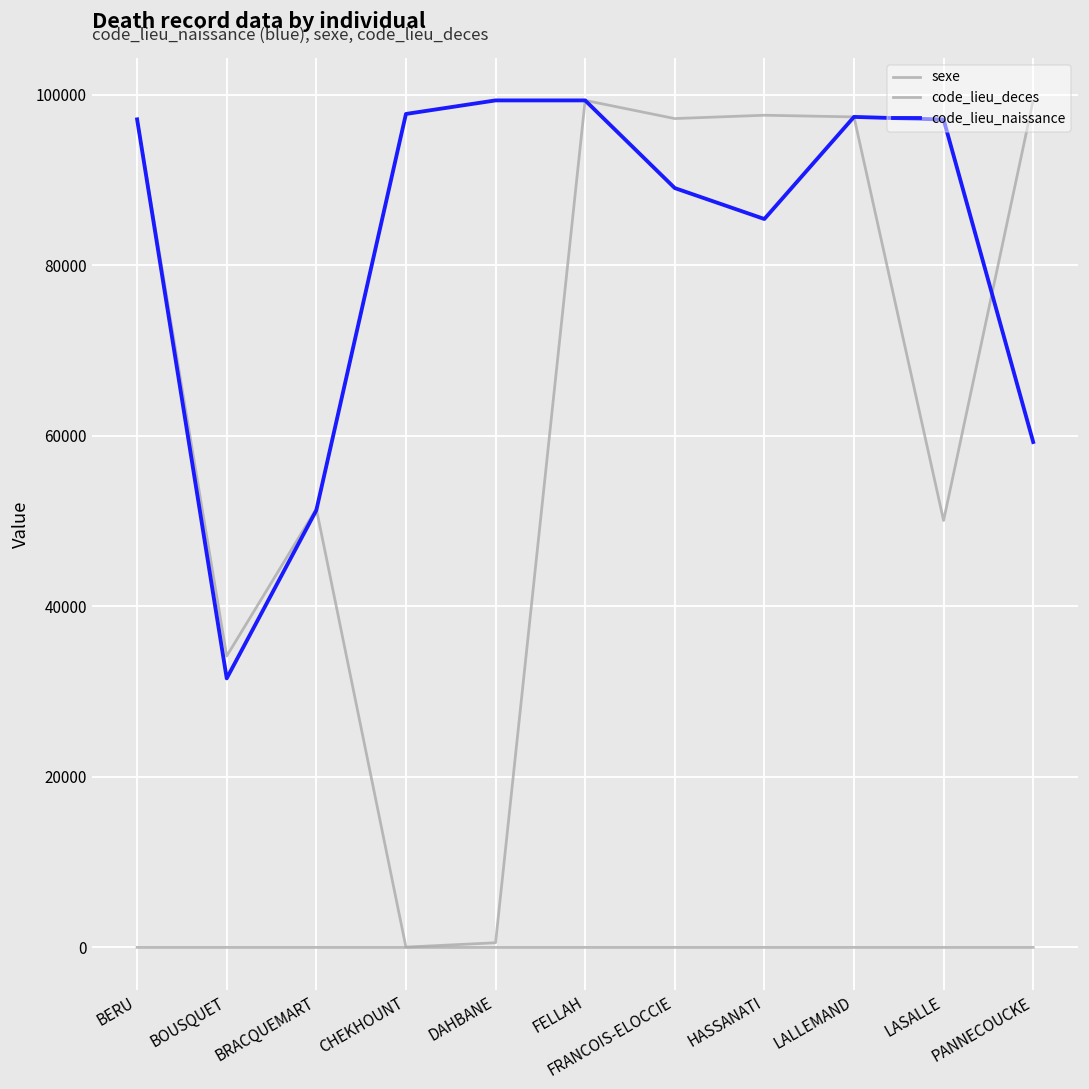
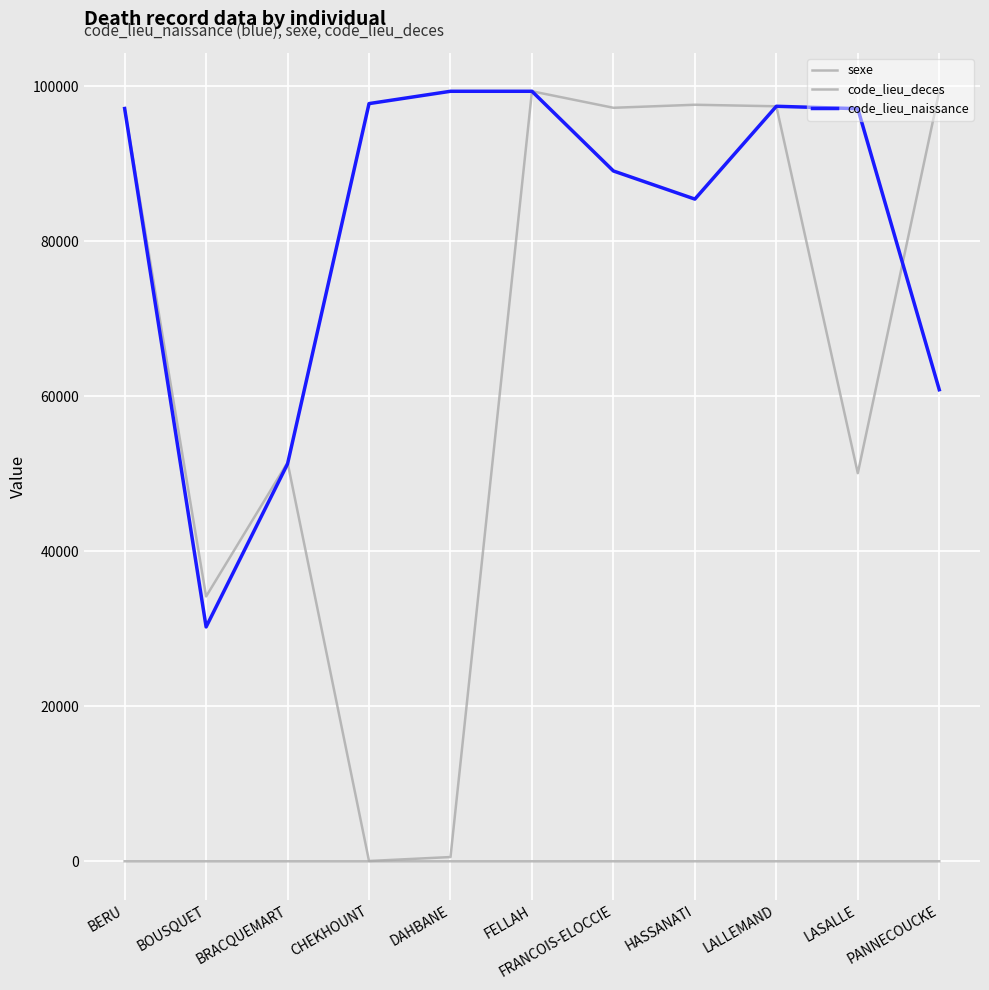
code_lieu_naissance, BOUSQUET: 32000 -> 30000
code_lieu_naissance, PANNECOUCKE: 59000 -> 61000
